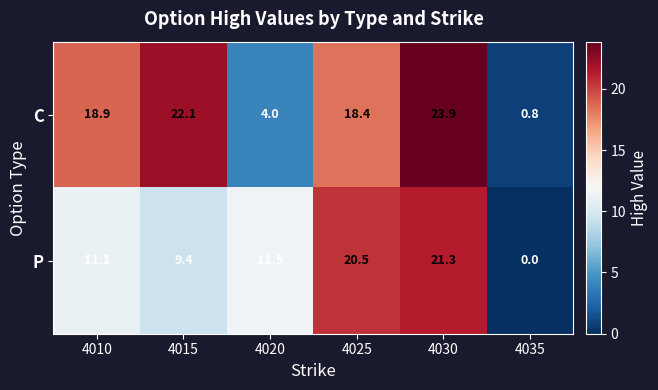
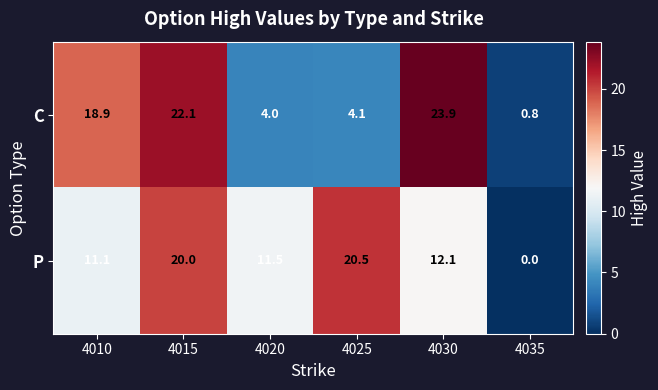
C, 4025: 18.4 -> 4.1
P, 4015: 9.4 -> 20.0
P, 4030: 21.3 -> 12.1
